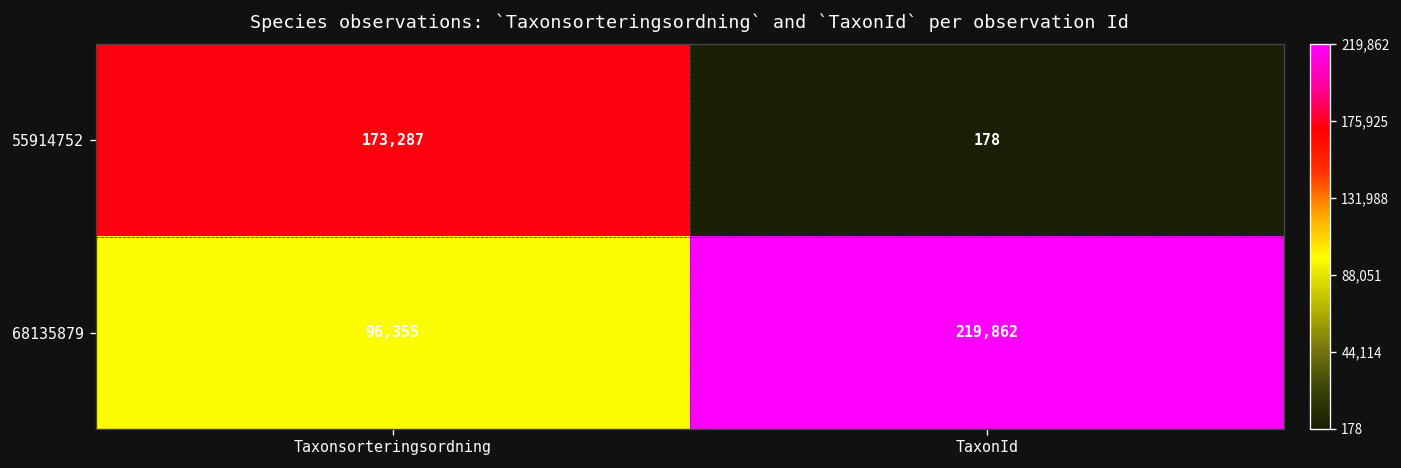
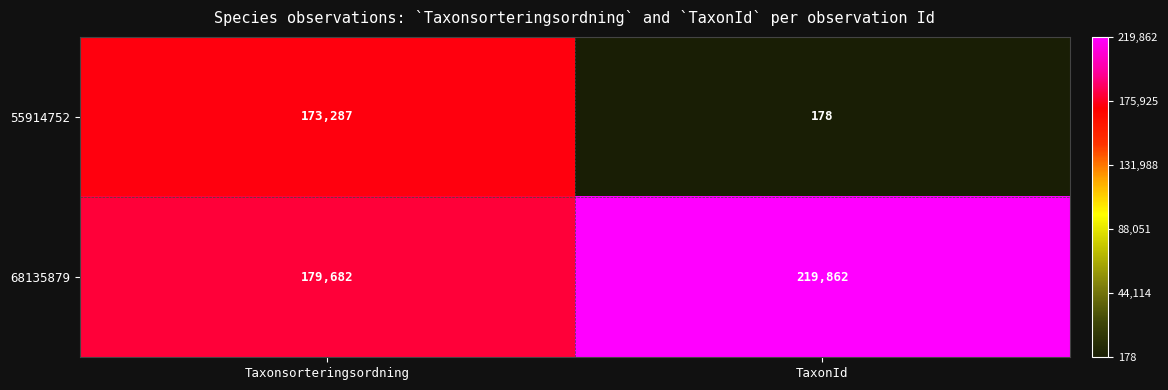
68135879, Taxonsorteringsordning: 96,355 -> 179,682
